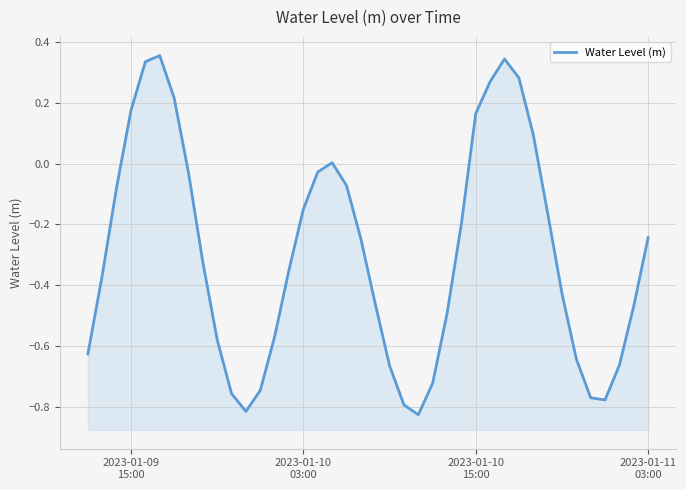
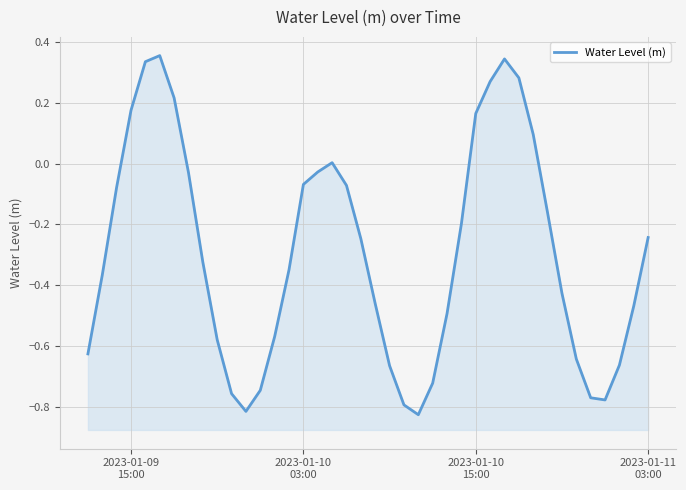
2023-01-10 03:00: -0.15 -> -0.07
